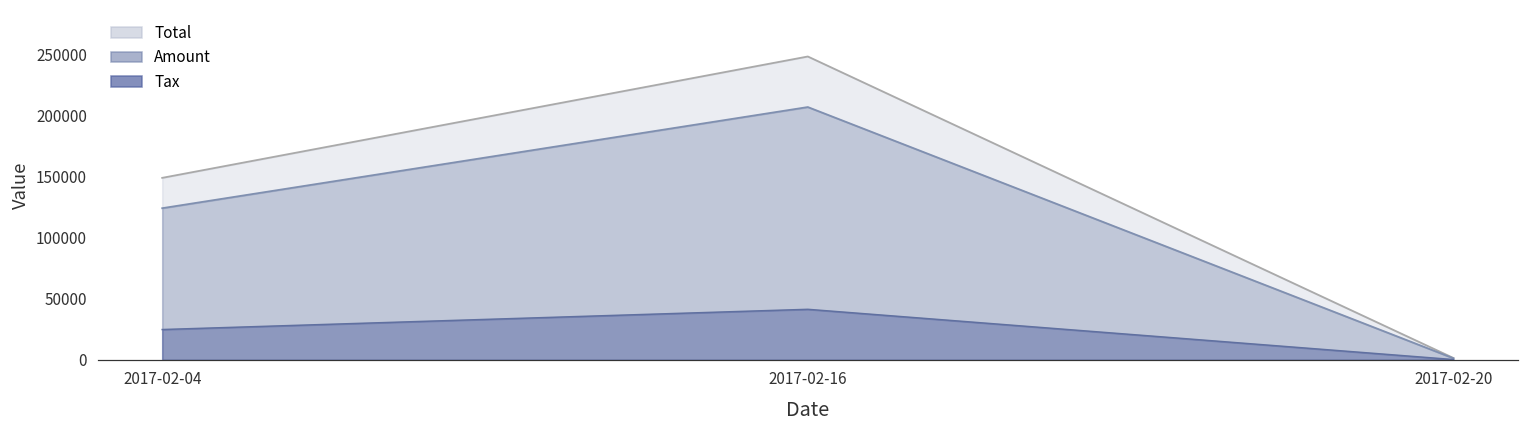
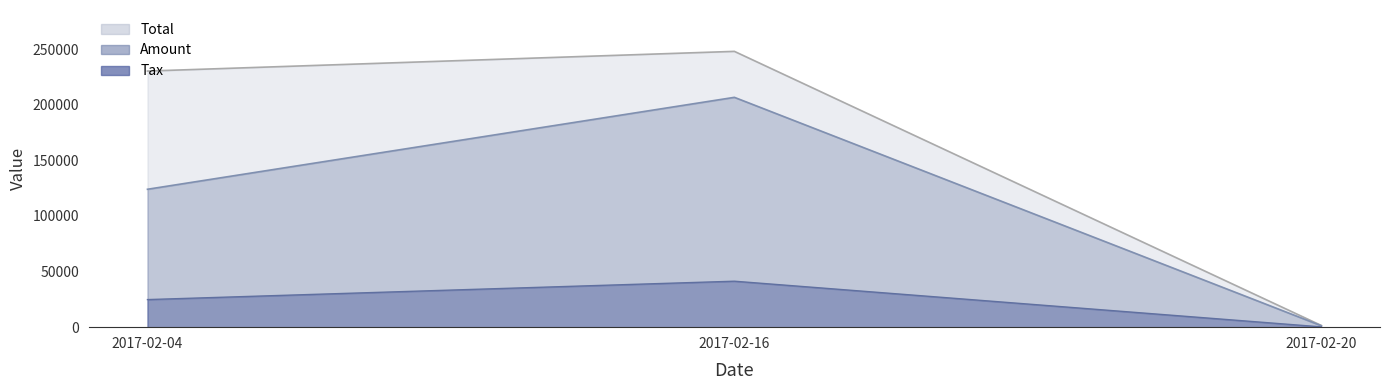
Total, 2017-02-04: 149000 -> 230000
